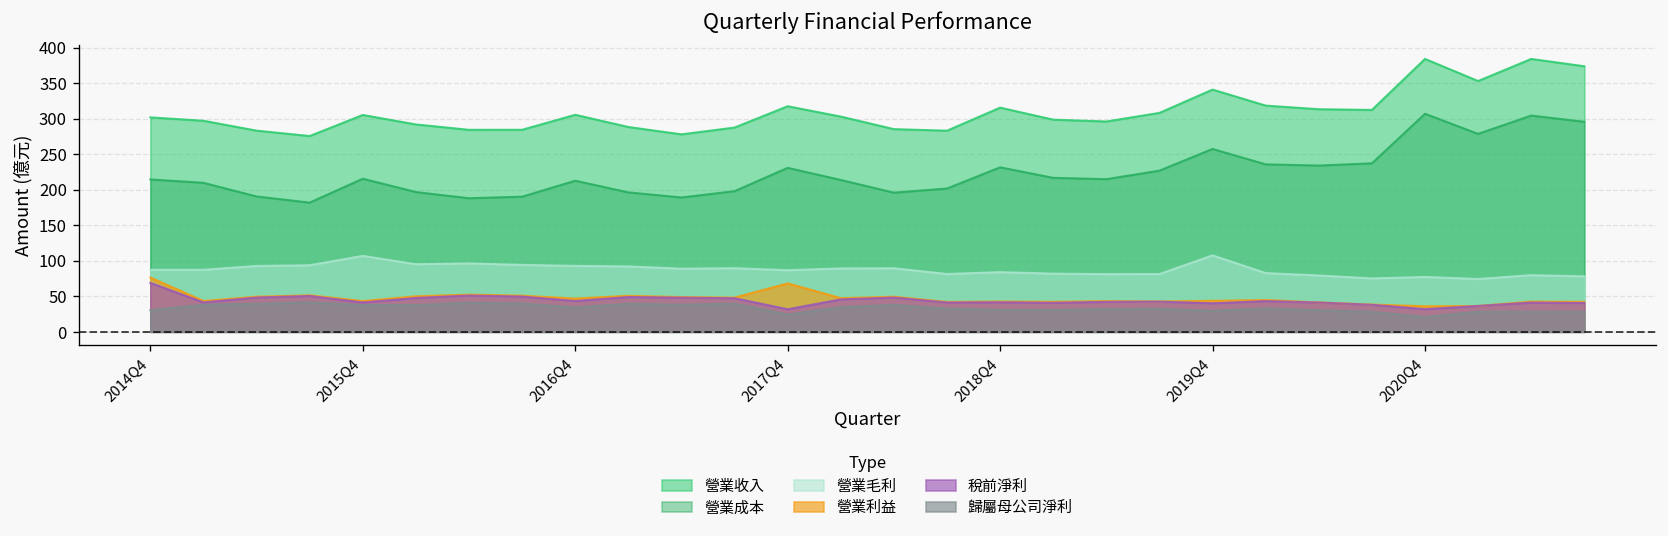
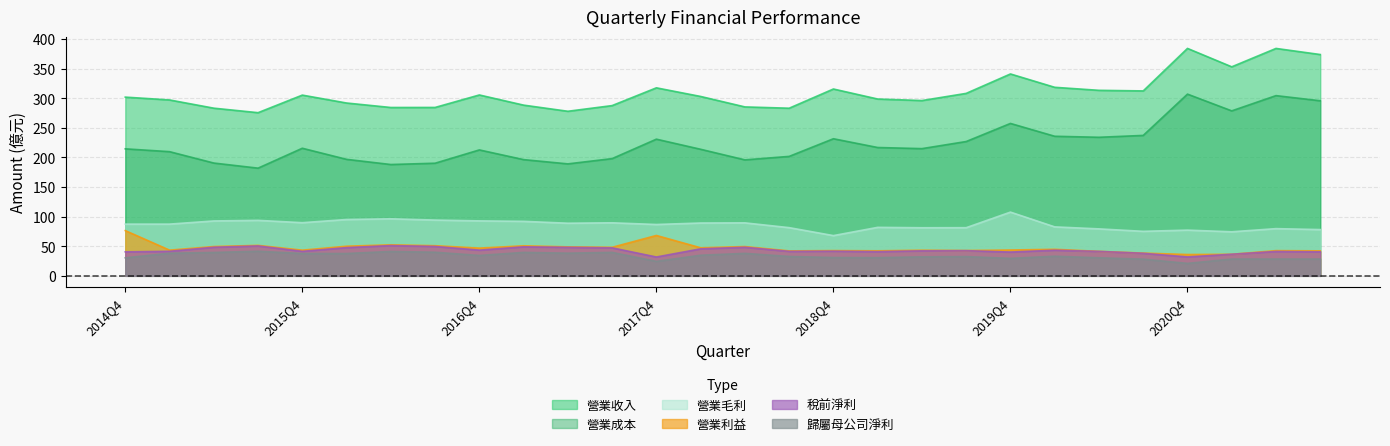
稅前淨利, 2014Q4: 70 -> 40
營業毛利, 2015Q4: 110 -> 90
營業毛利, 2018Q4: 80 -> 70
